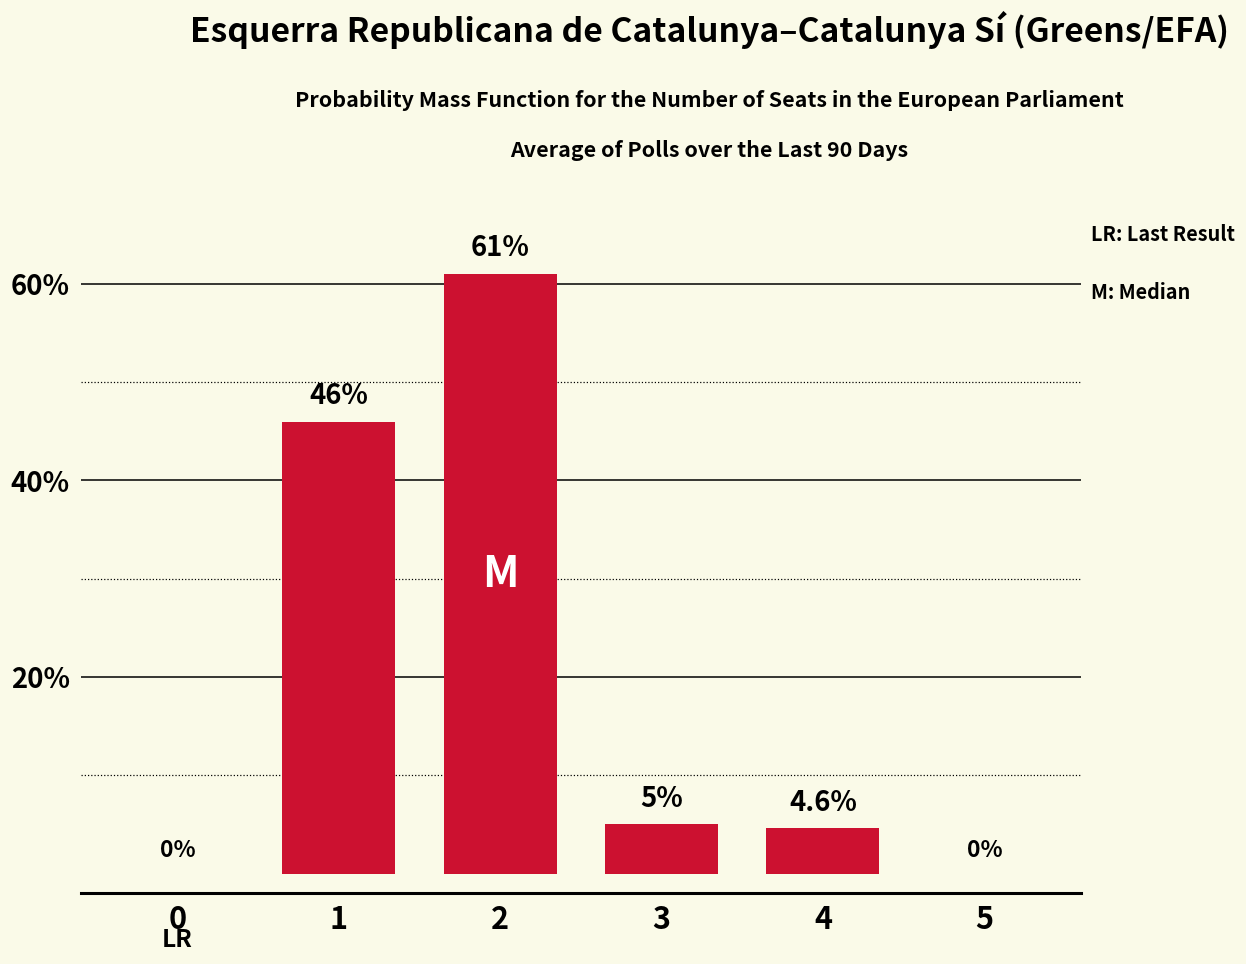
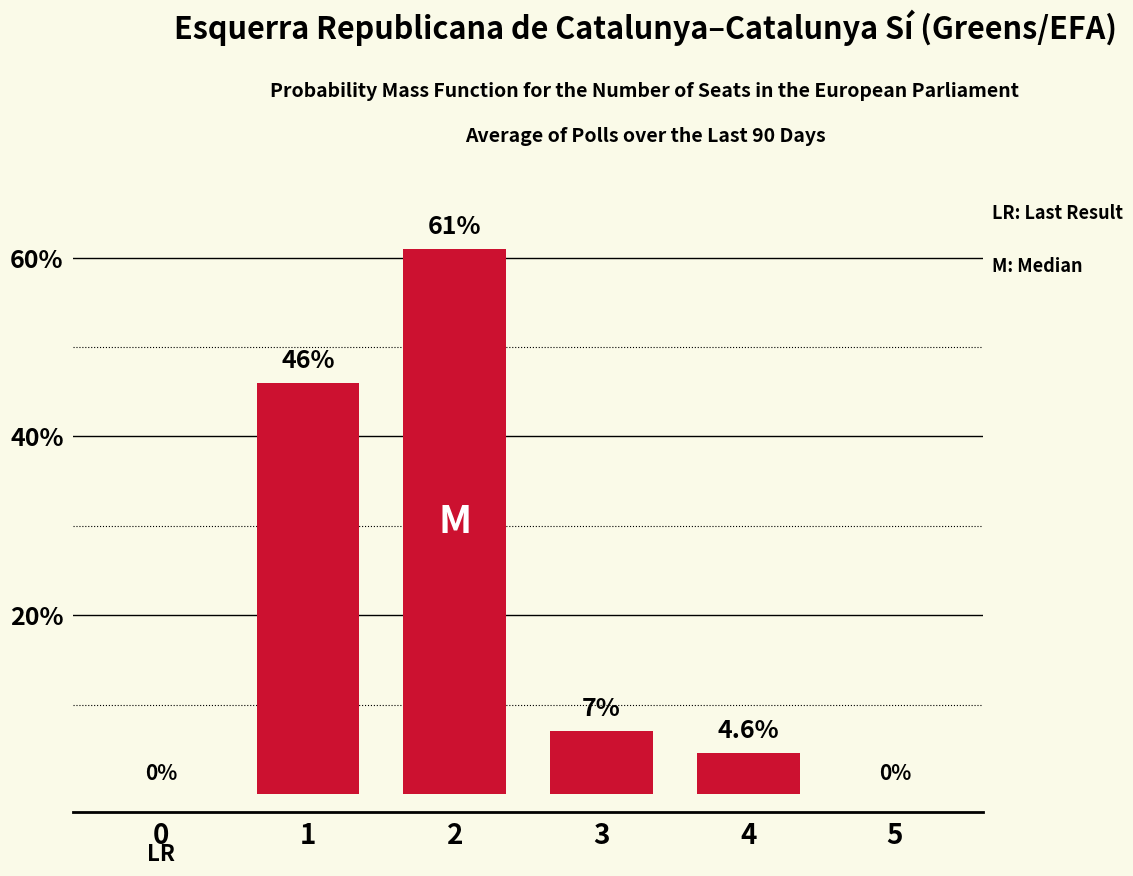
3: 5% -> 7%
